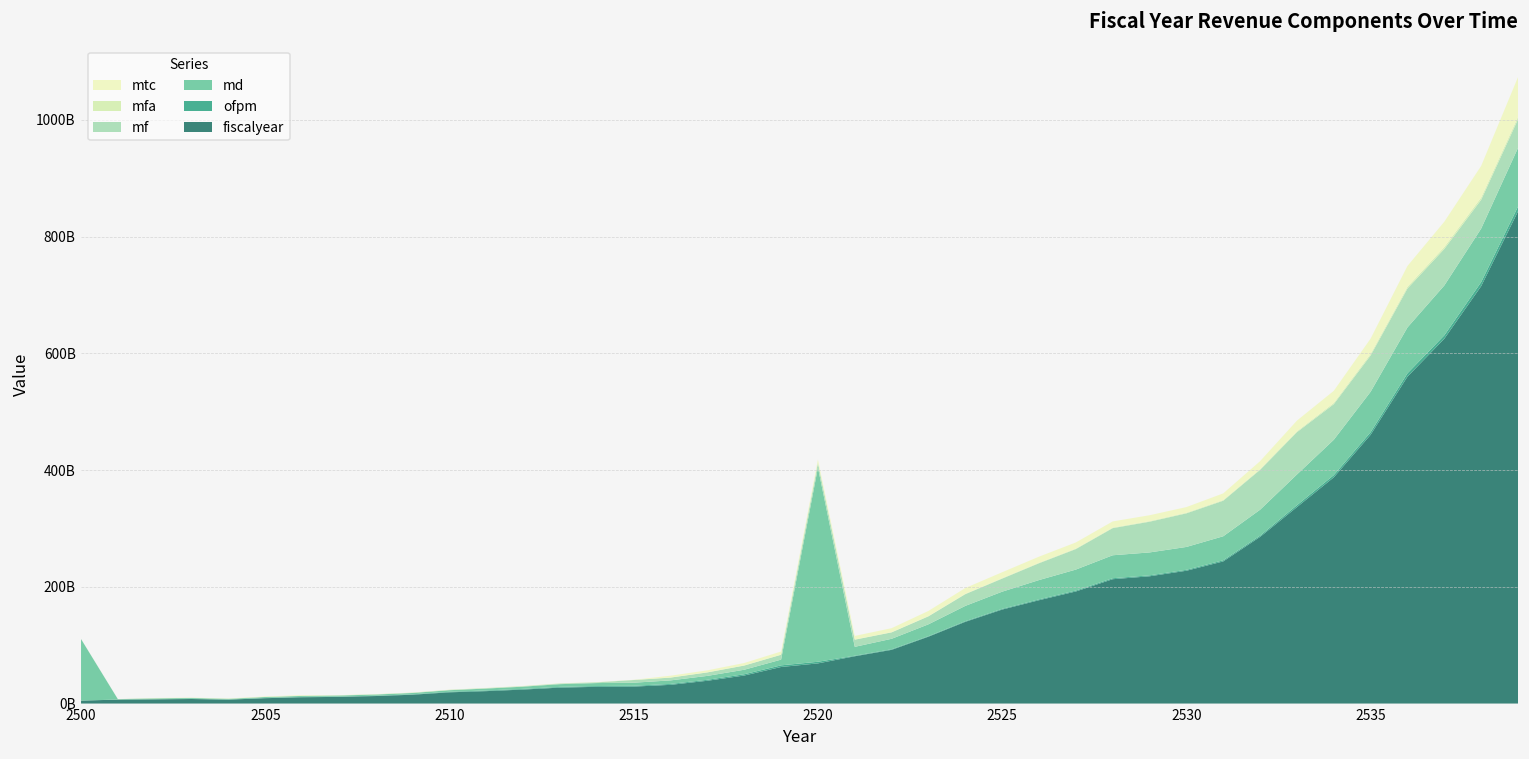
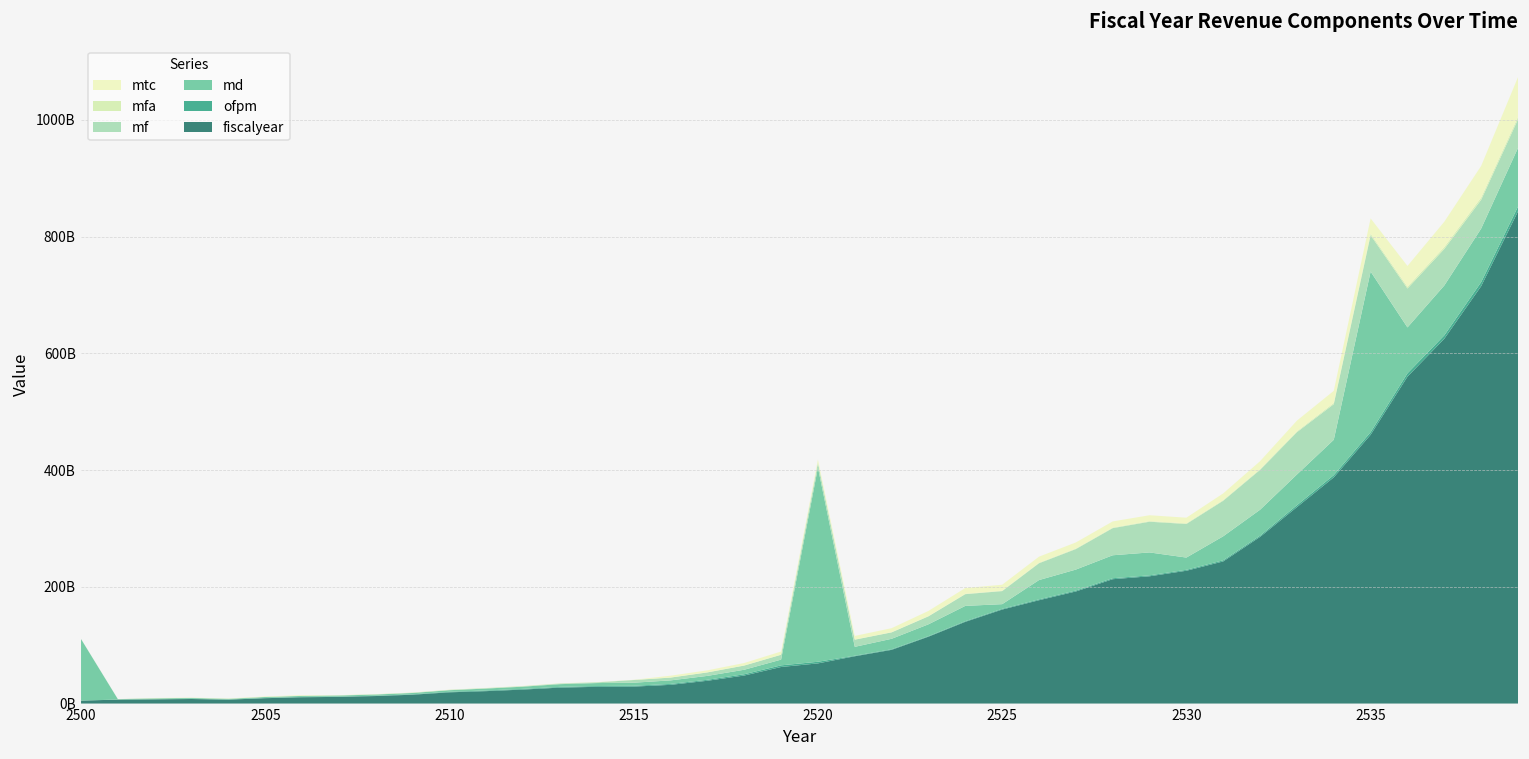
md, 2525: 30000000000 -> 10000000000
md, 2530: 40000000000 -> 20000000000
md, 2535: 70000000000 -> 280000000000
